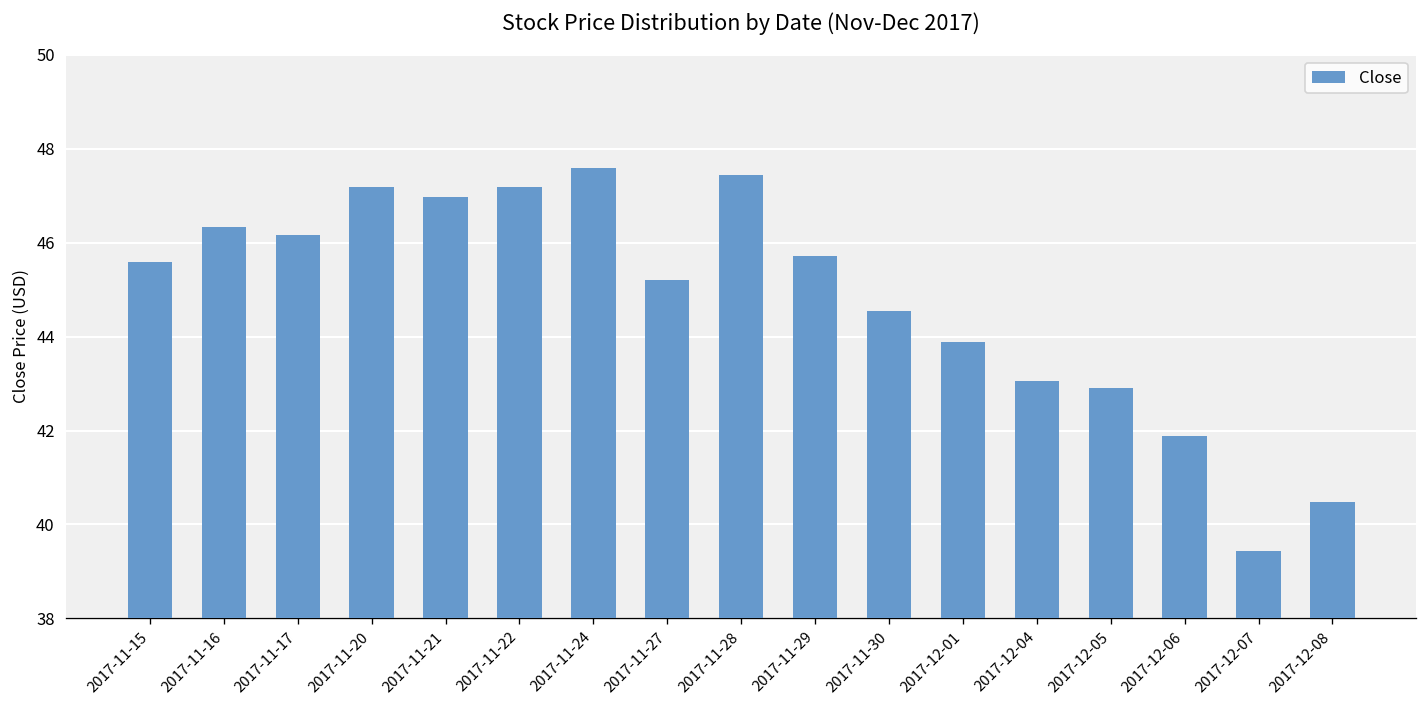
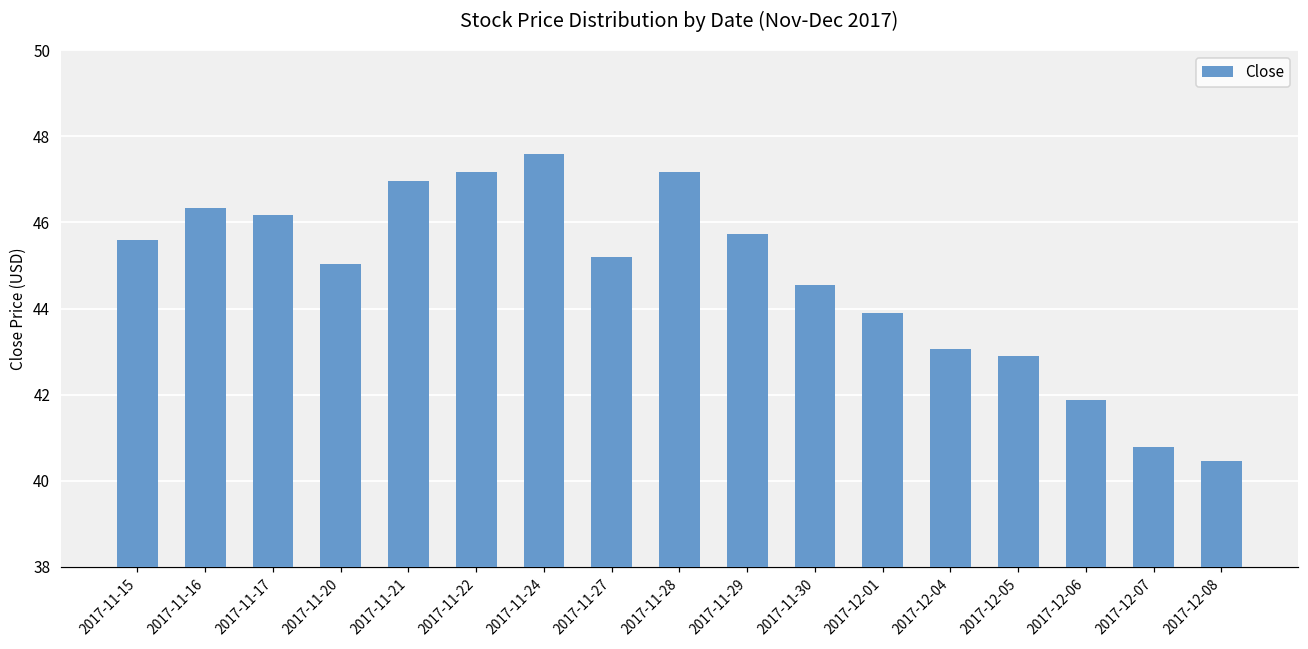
2017-11-20: 47.2 -> 45.0
2017-11-28: 47.4 -> 47.2
2017-12-07: 39.4 -> 40.8
